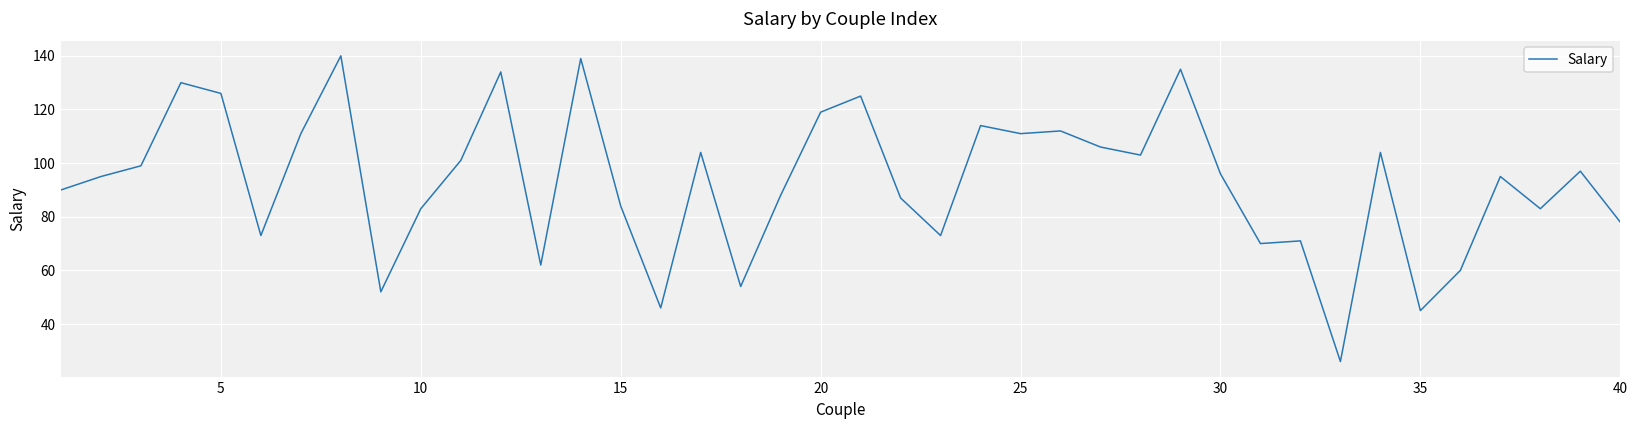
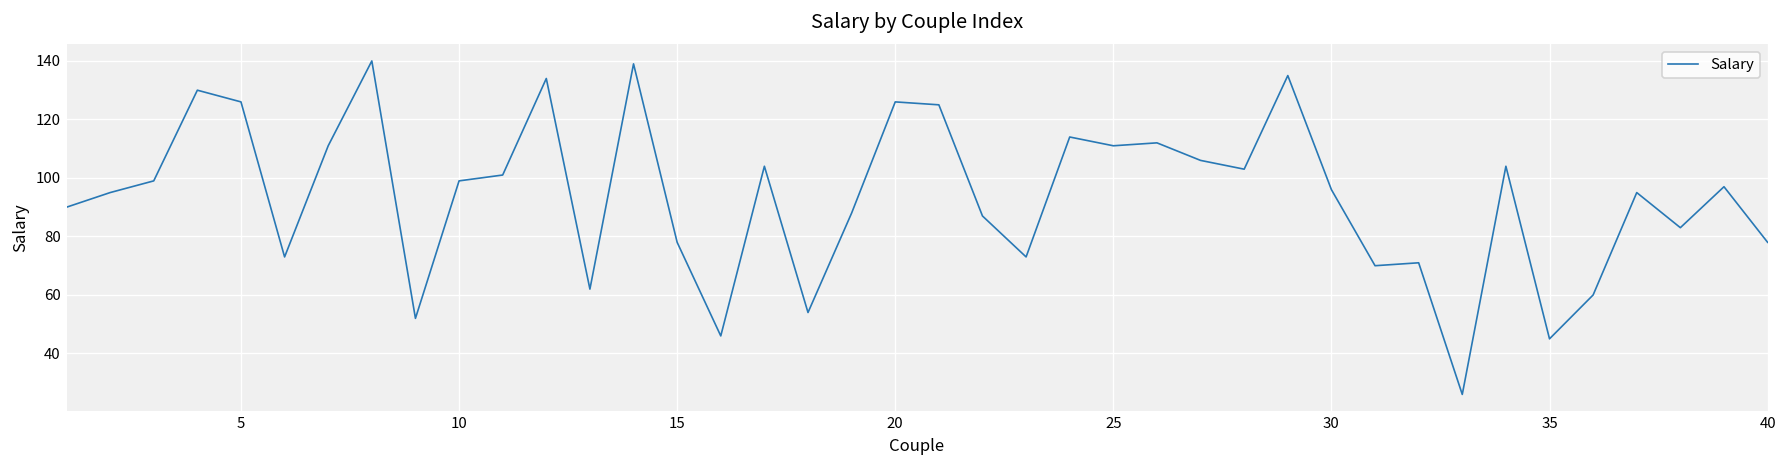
10: 83 -> 99
15: 84 -> 78
20: 119 -> 126
